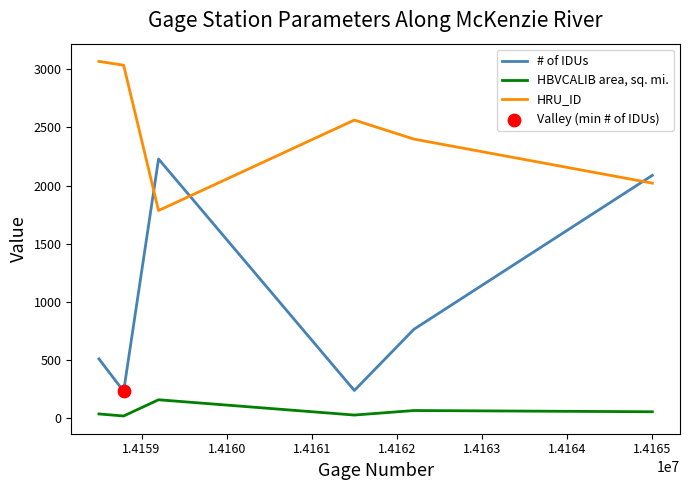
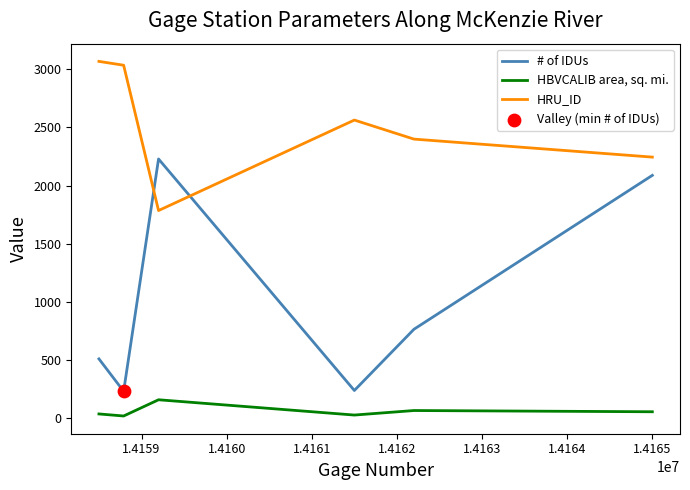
HRU_ID, 1.4165: 2020 -> 2250
